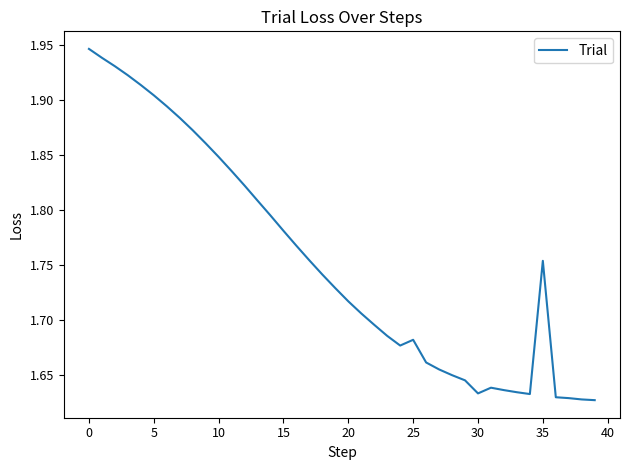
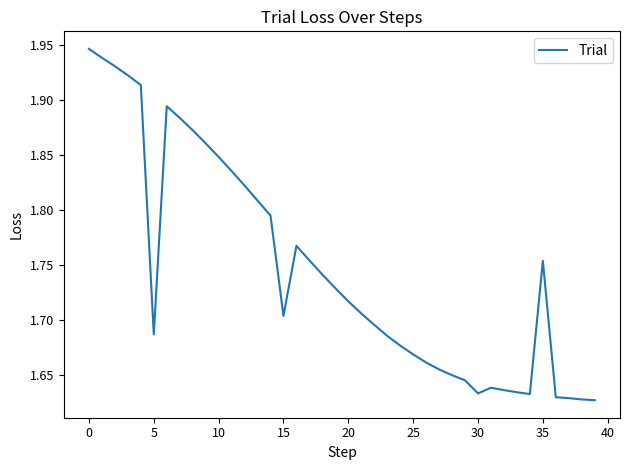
5: 1.905 -> 1.687
15: 1.781 -> 1.704
25: 1.682 -> 1.669
